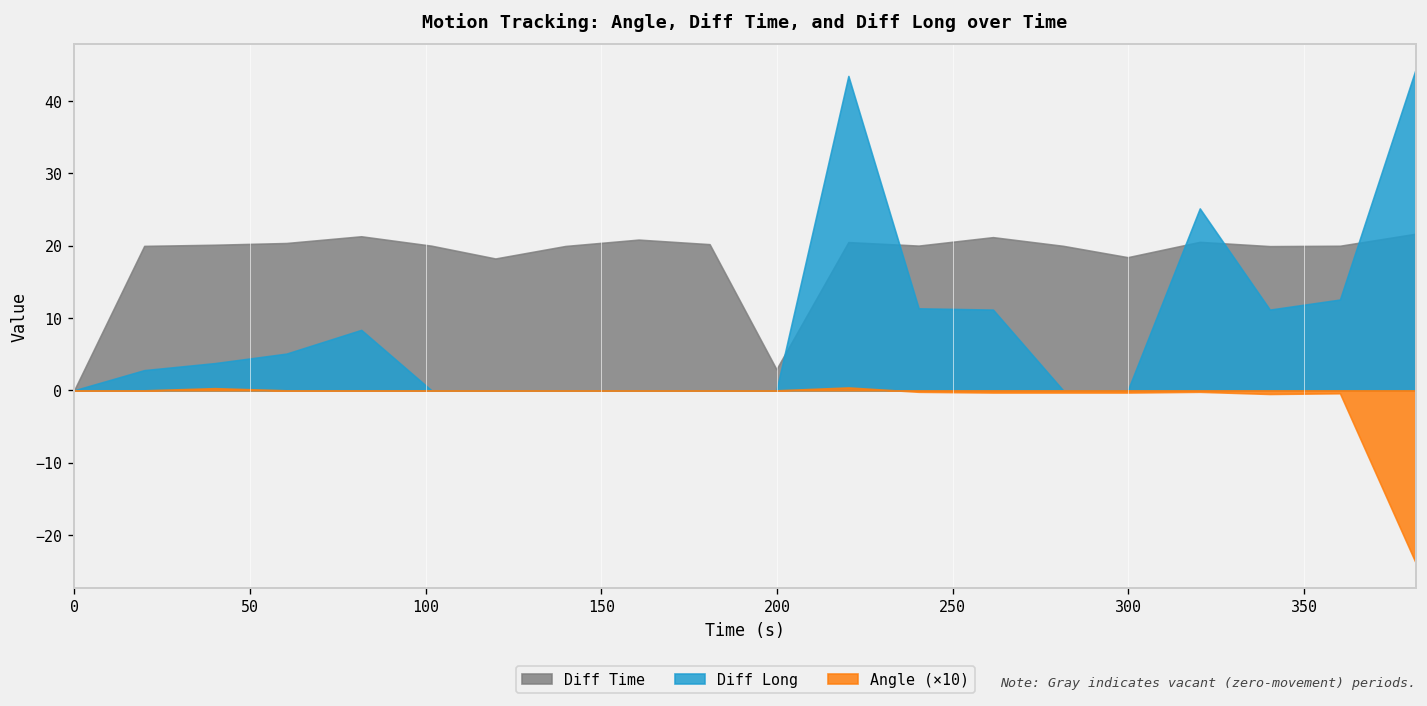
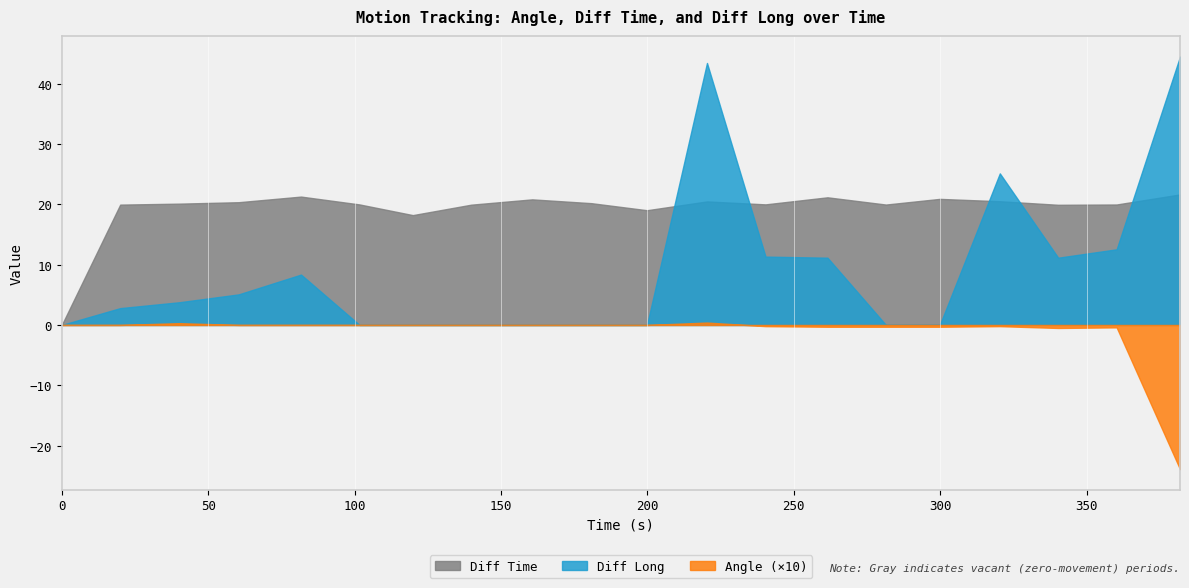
Diff Time, 200: 3 -> 19
Diff Time, 300: 18 -> 21
